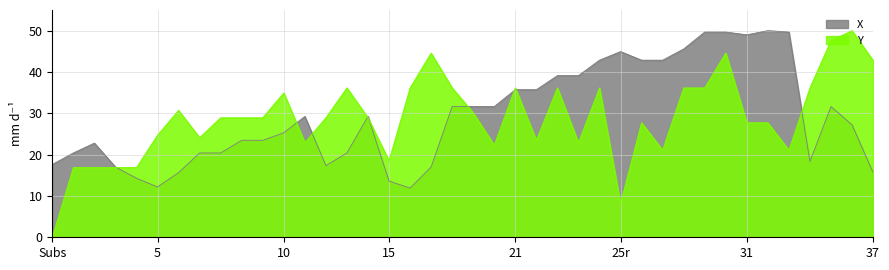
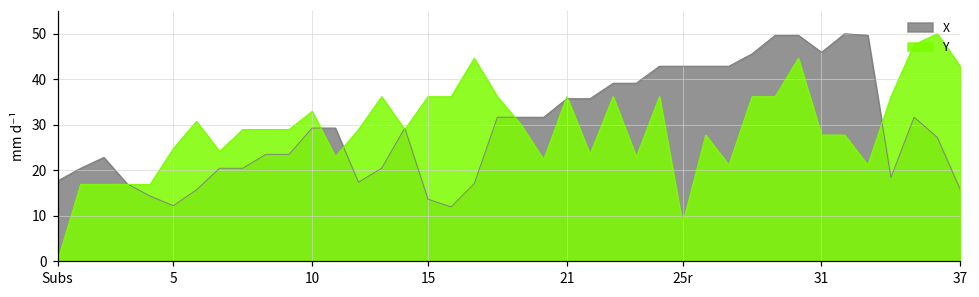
X, 10: 25 -> 29
Y, 10: 35 -> 33
Y, 15: 19 -> 36
X, 25r: 45 -> 43
X, 31: 49 -> 46
